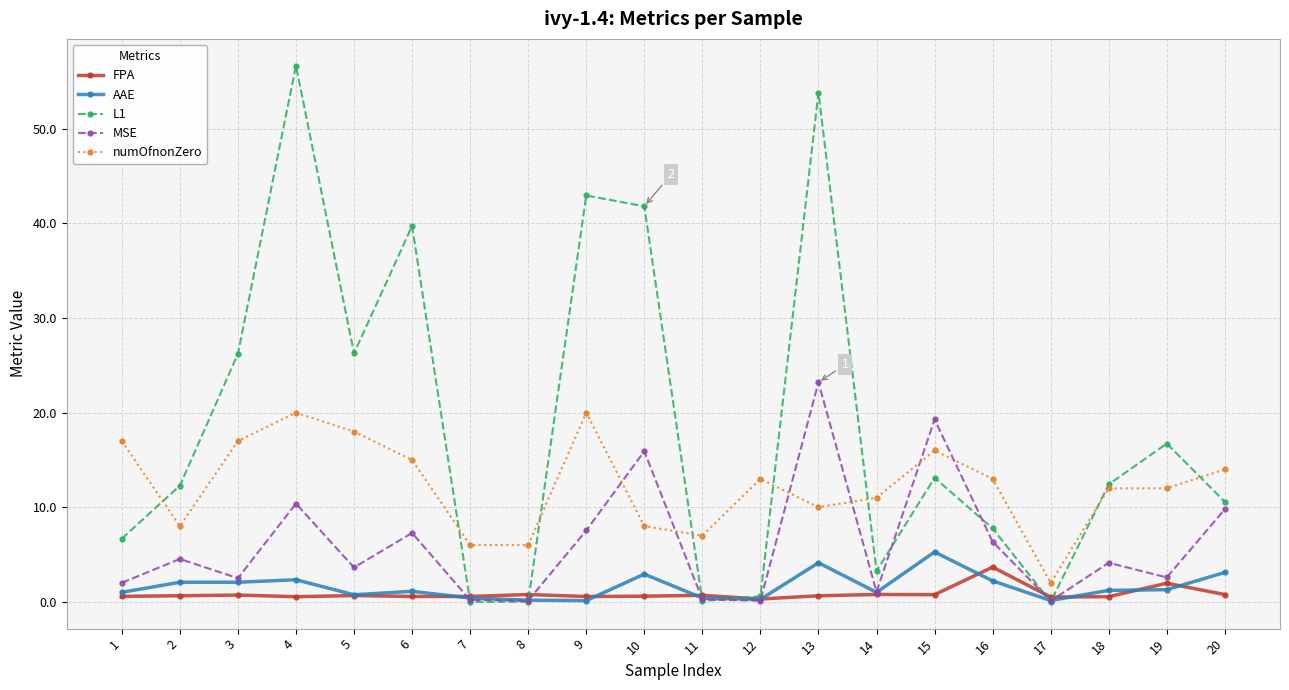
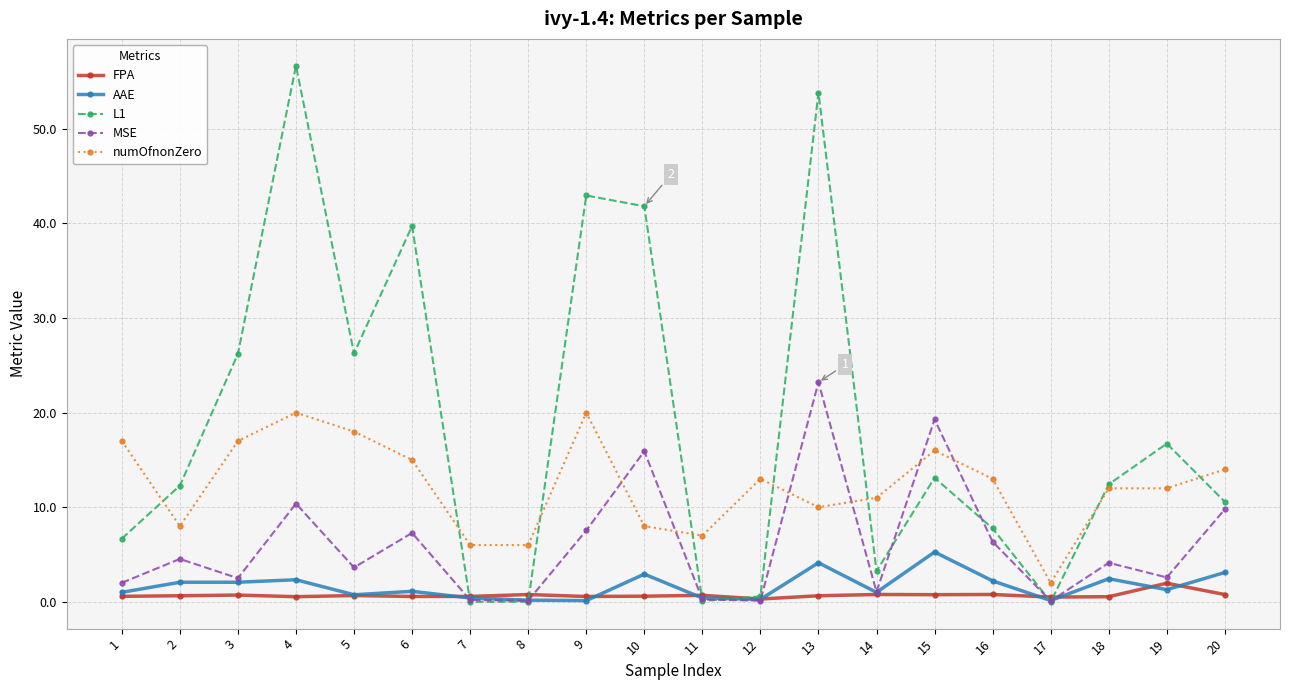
FPA, 16: 4 -> 1
AAE, 18: 1 -> 2
